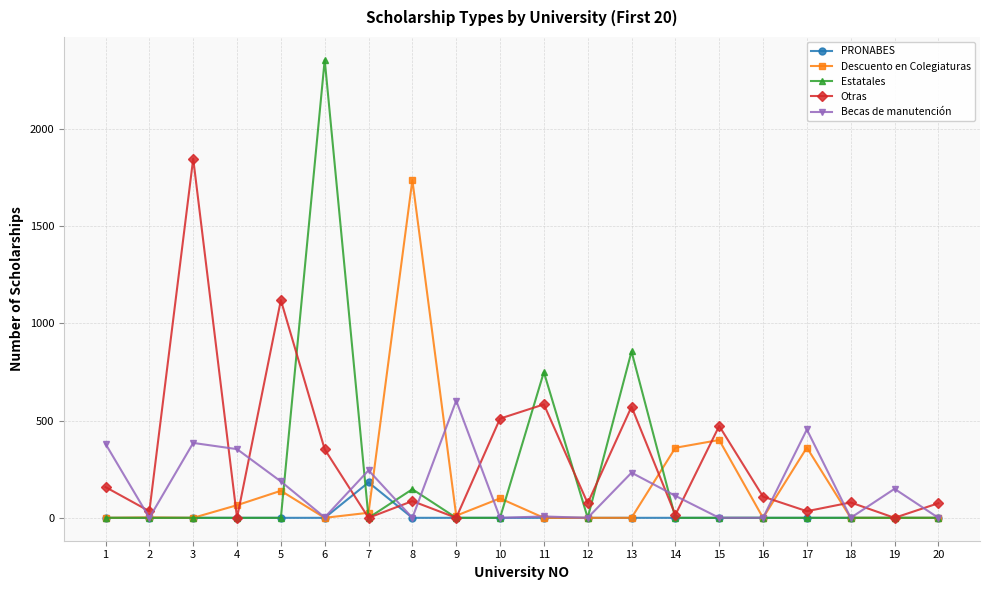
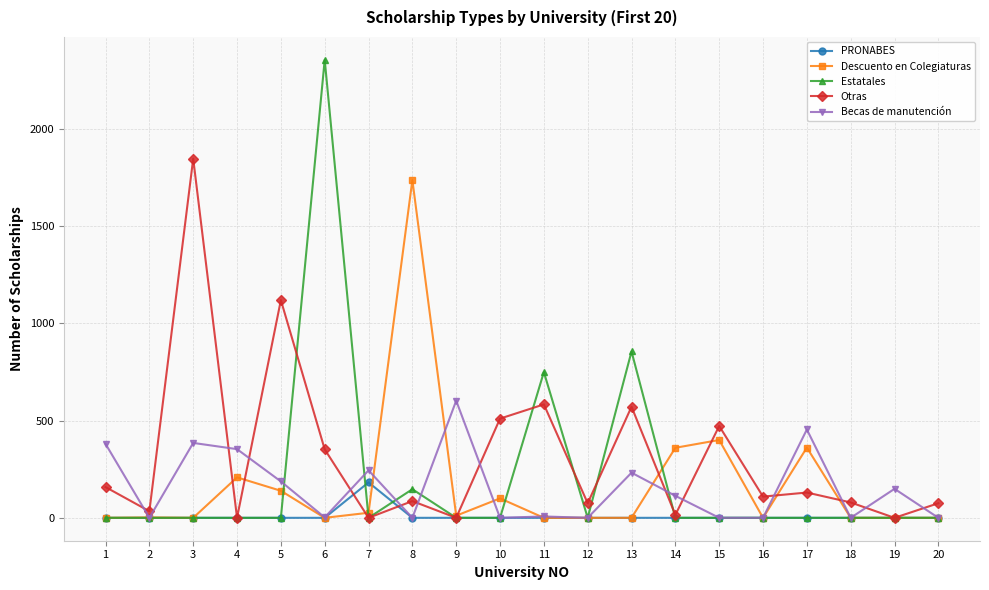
Descuento en Colegiaturas, 4: 70 -> 210
Otras, 17: 30 -> 130
